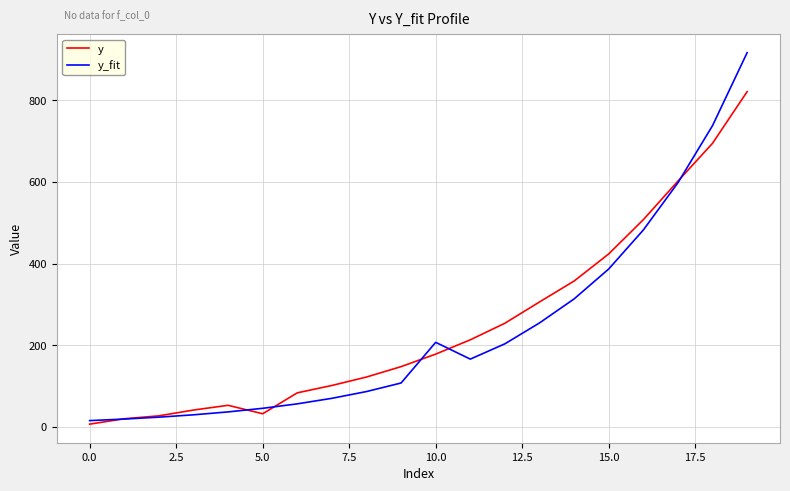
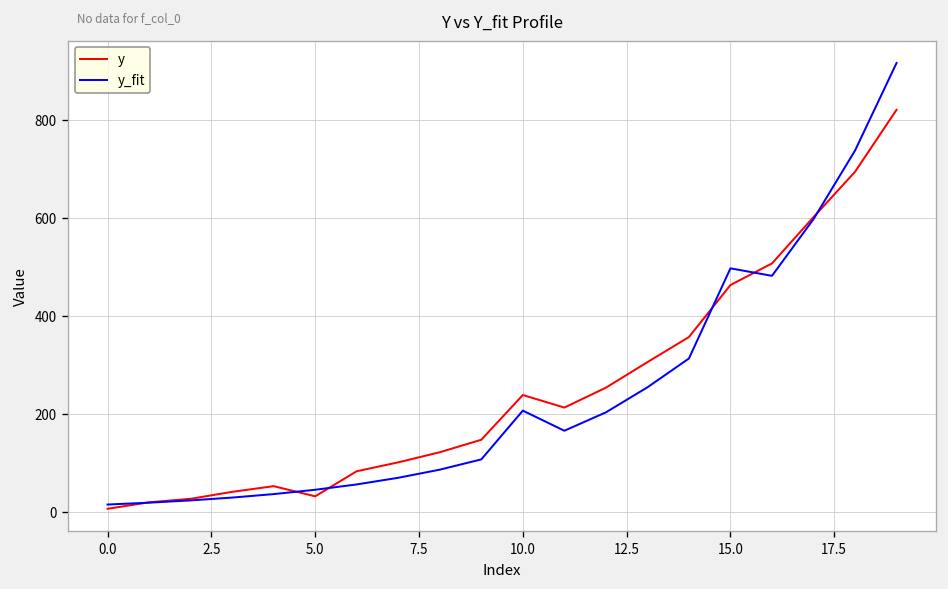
y, 10.0: 180 -> 240
y, 15.0: 420 -> 460
y_fit, 15.0: 390 -> 500
